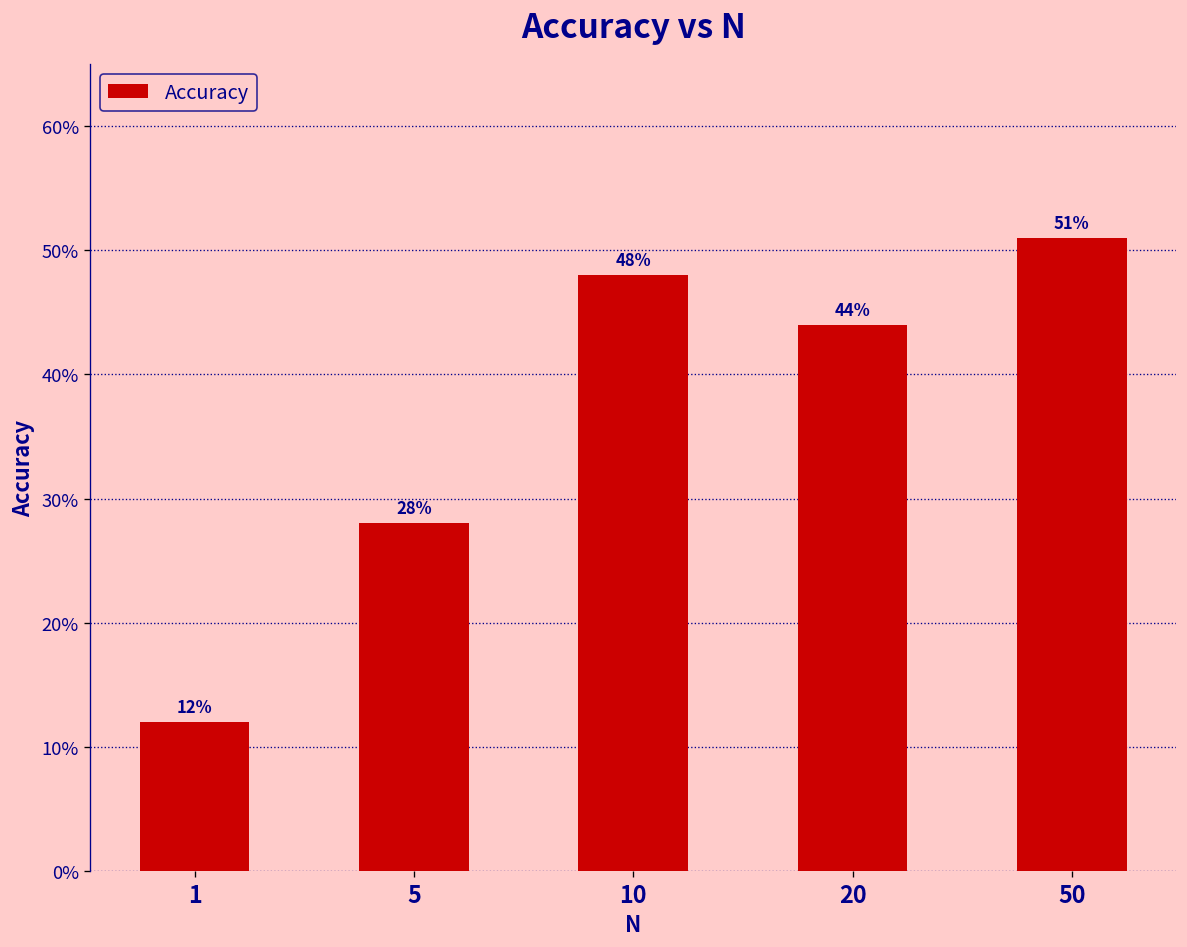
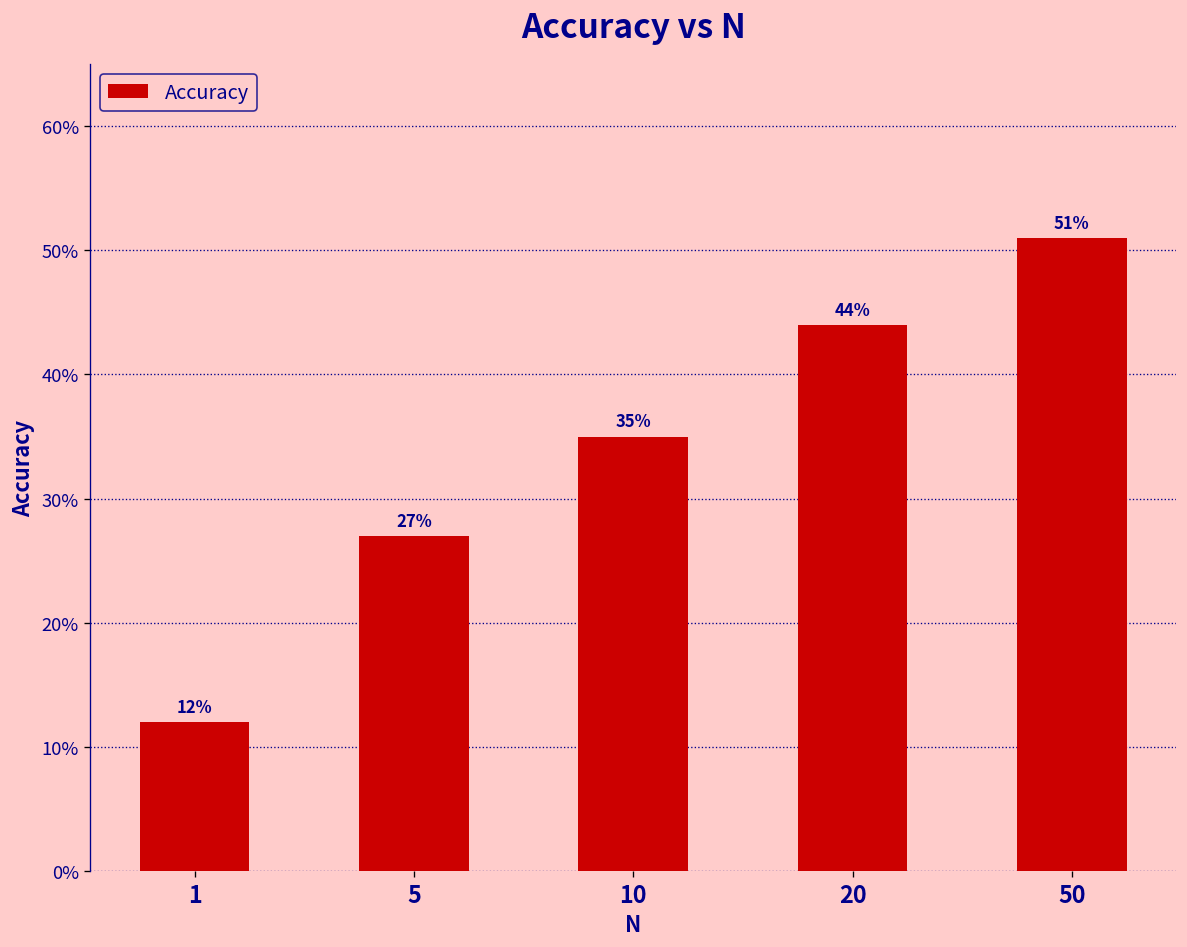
5: 28% -> 27%
10: 48% -> 35%
